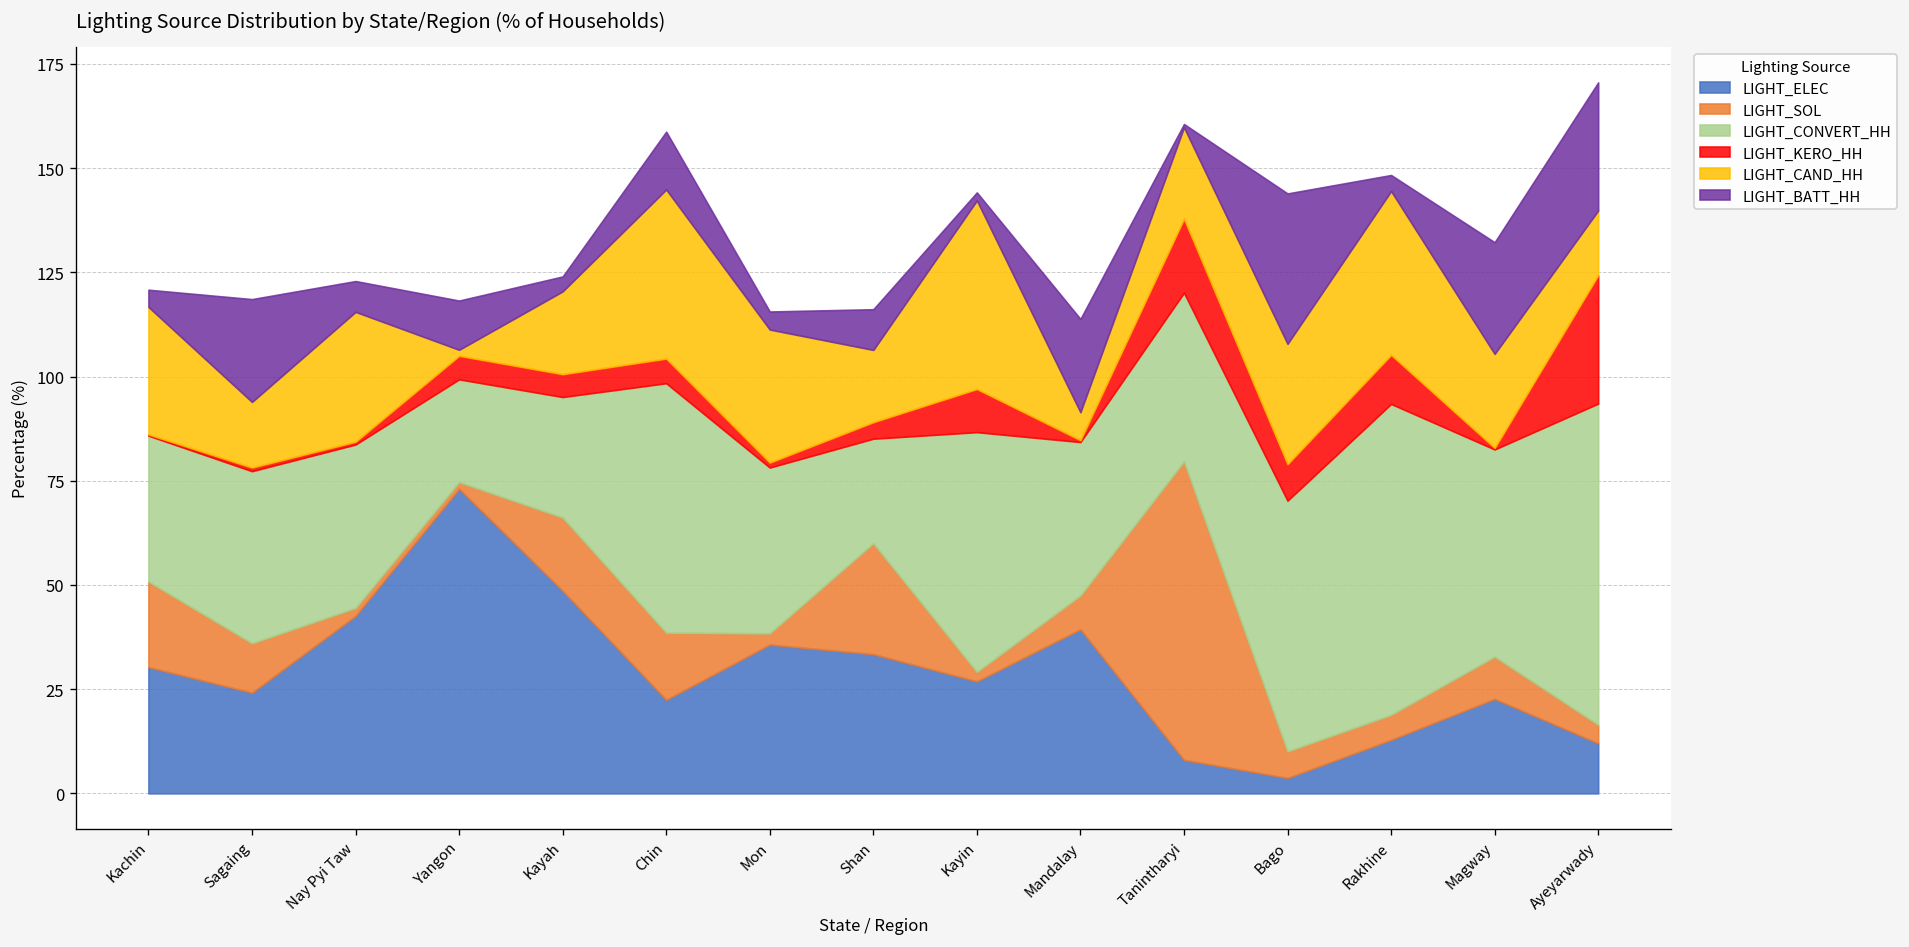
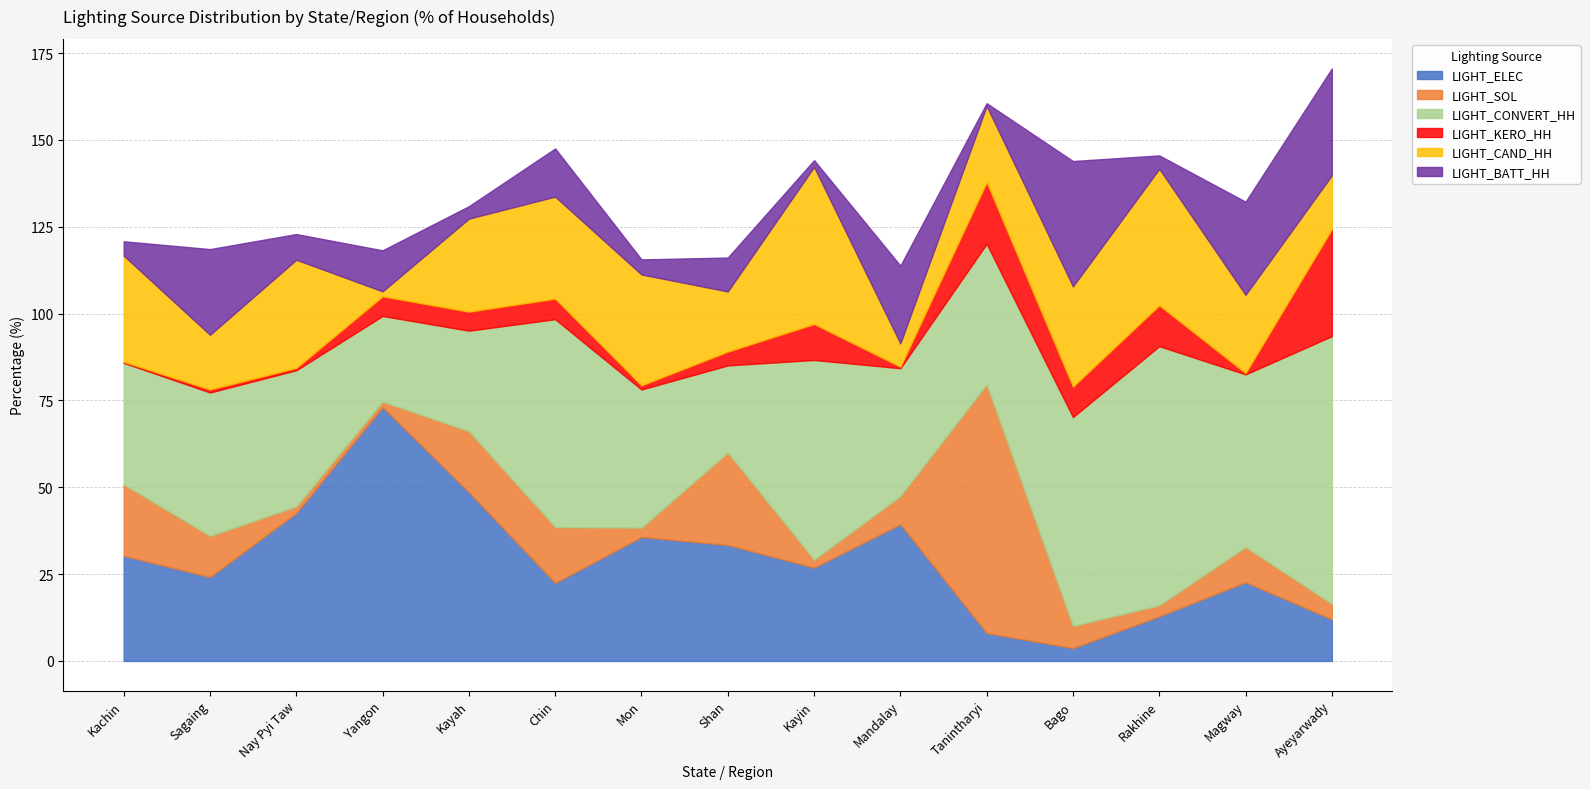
LIGHT_CAND_HH, Kayah: 20 -> 27
LIGHT_CAND_HH, Chin: 41 -> 29
LIGHT_SOL, Rakhine: 6 -> 3
